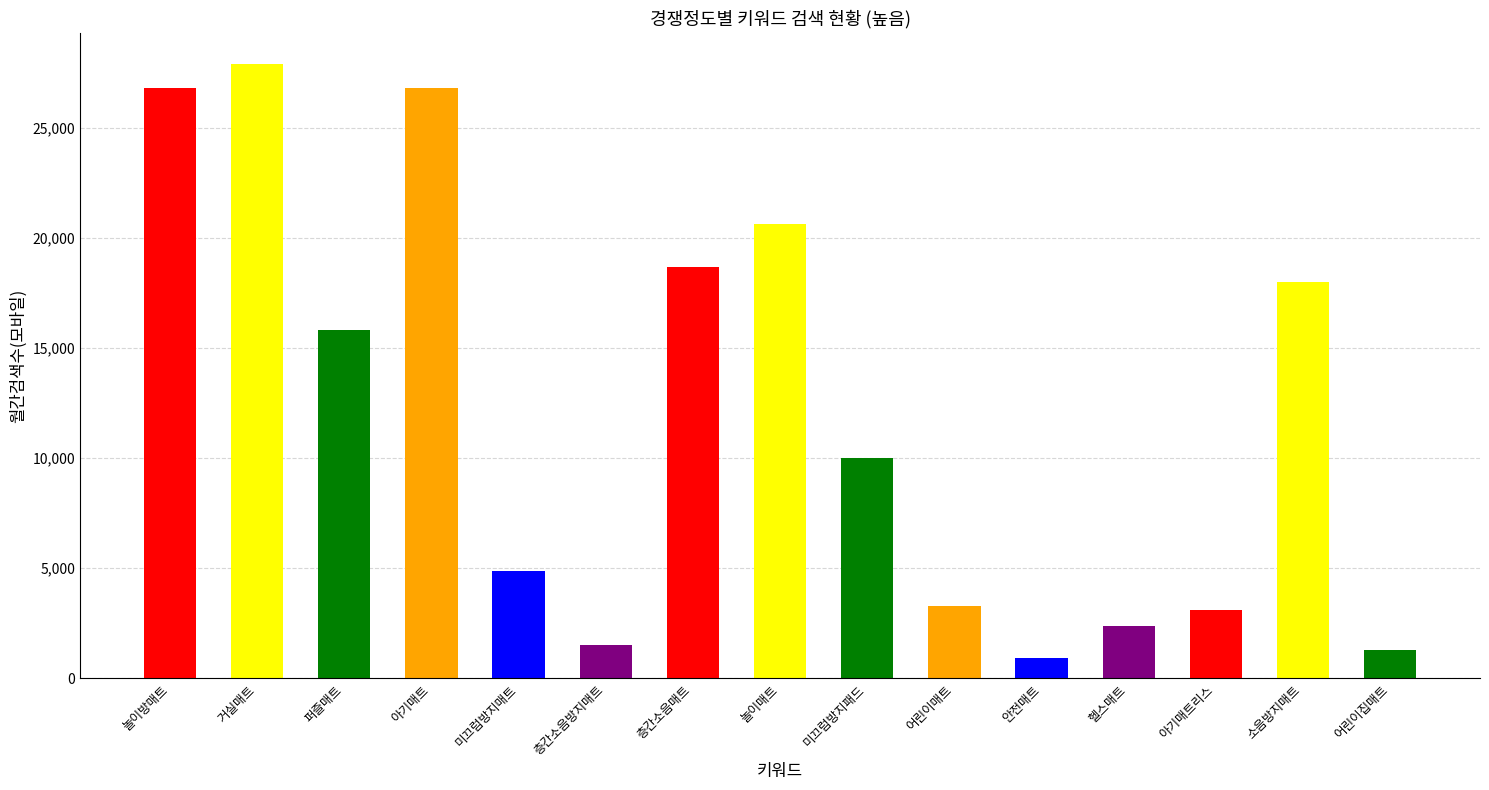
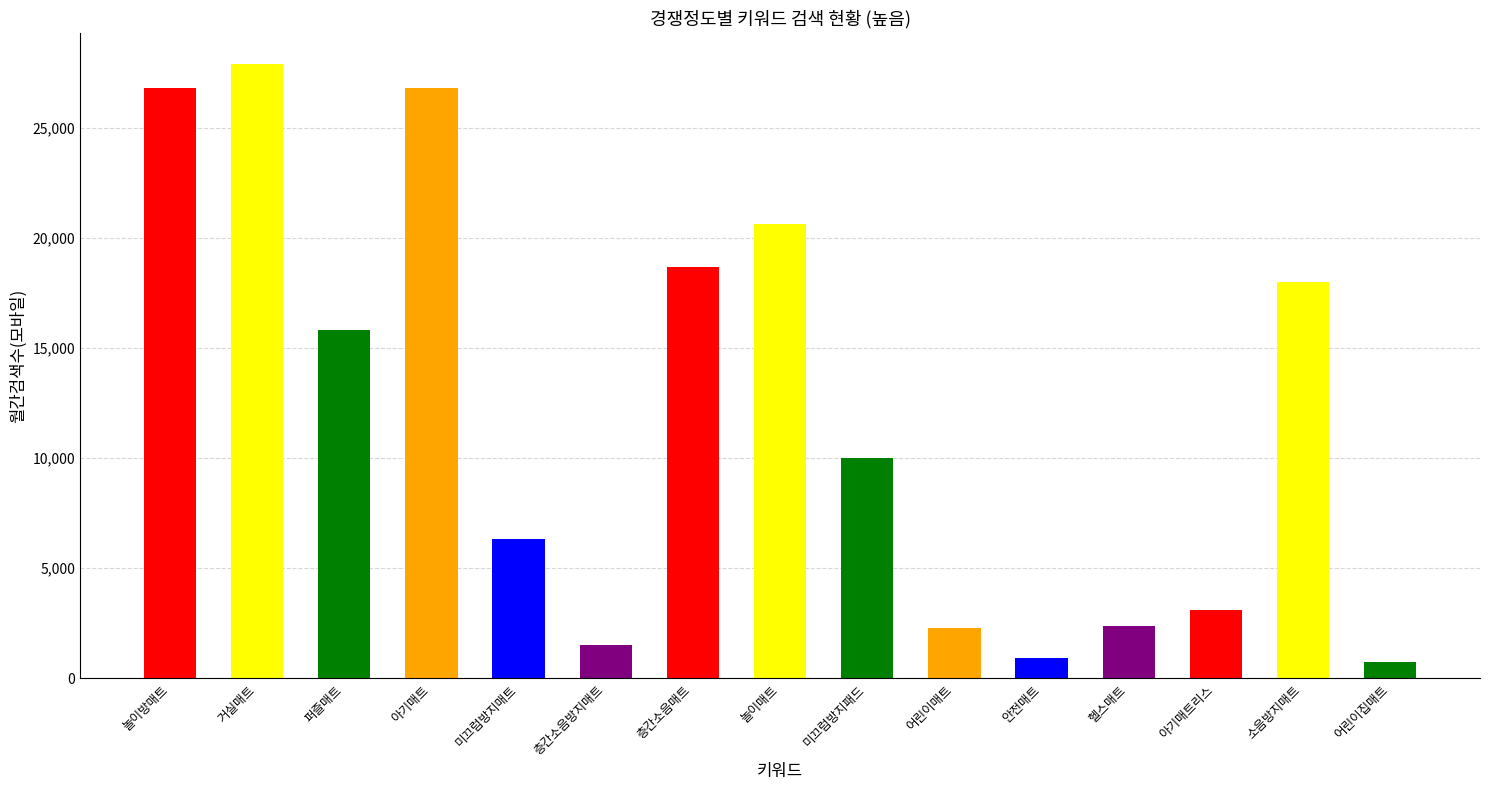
미끄럼방지매트: 4,900 -> 6,300
어린이매트: 3,300 -> 2,300
어린이집매트: 1,300 -> 800
